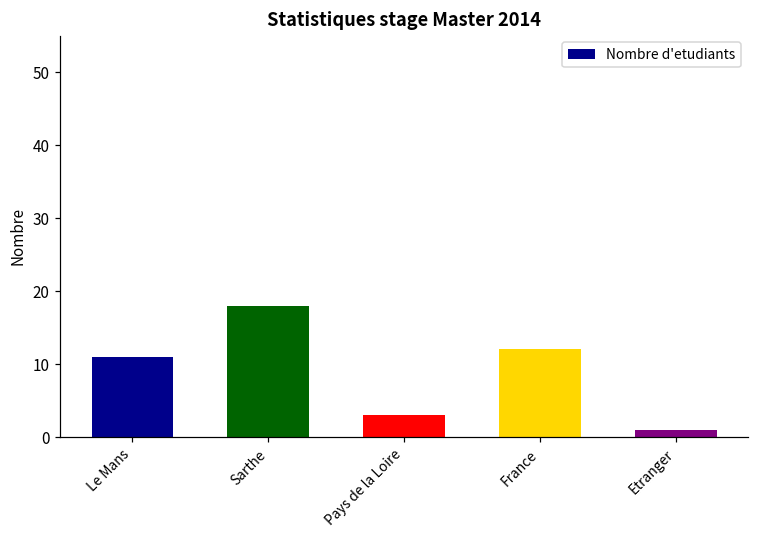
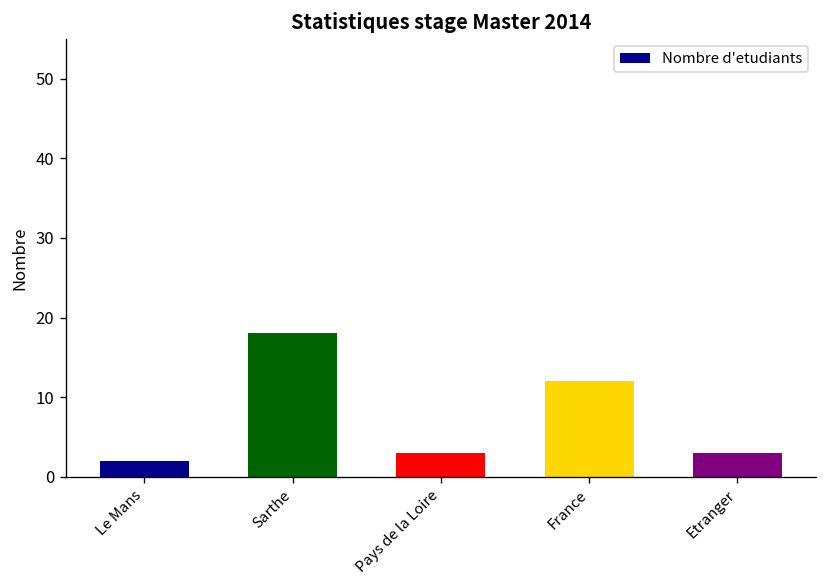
Le Mans: 11 -> 2
Etranger: 1 -> 3
